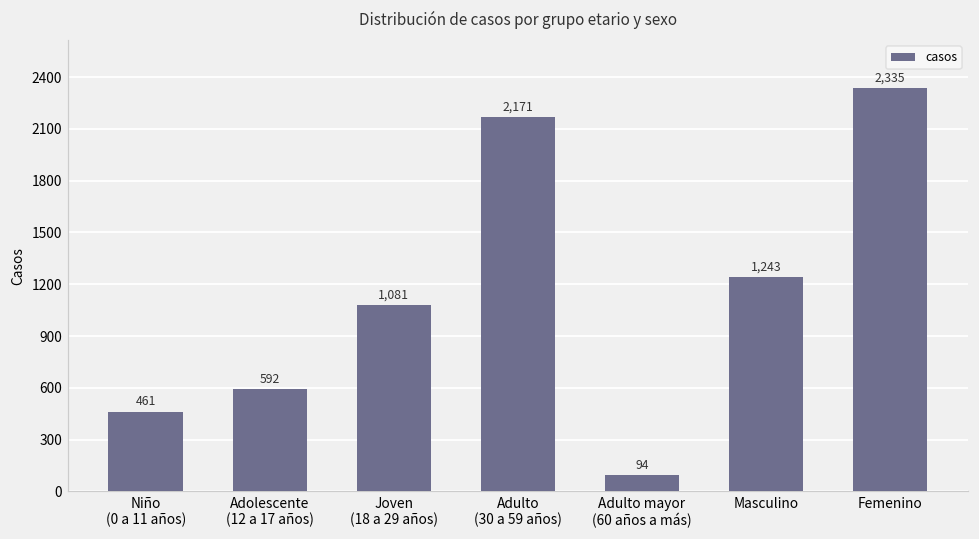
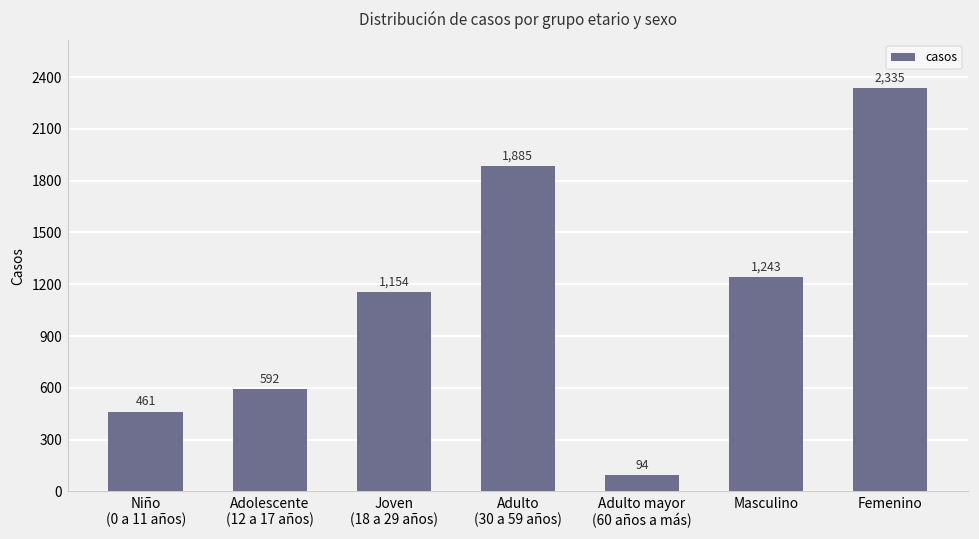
Joven (18 a 29 años): 1,081 -> 1,154
Adulto (30 a 59 años): 2,171 -> 1,885
